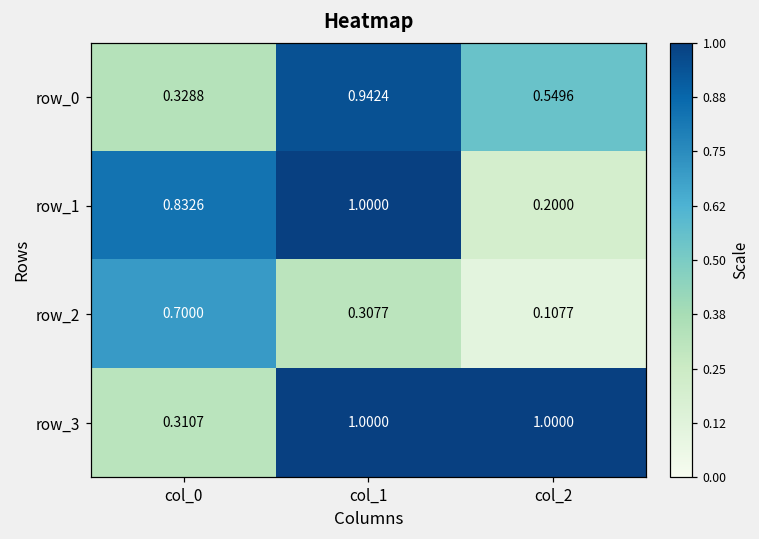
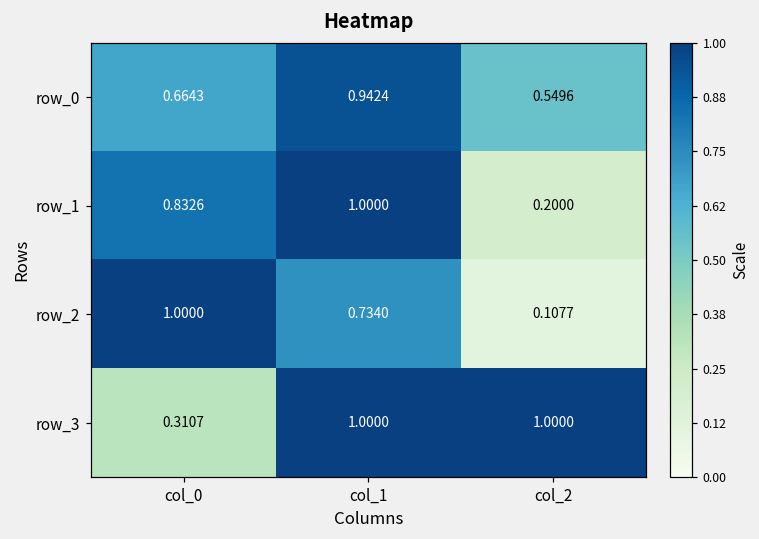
row_0, col_0: 0.3288 -> 0.6643
row_2, col_0: 0.7000 -> 1.0000
row_2, col_1: 0.3077 -> 0.7340
